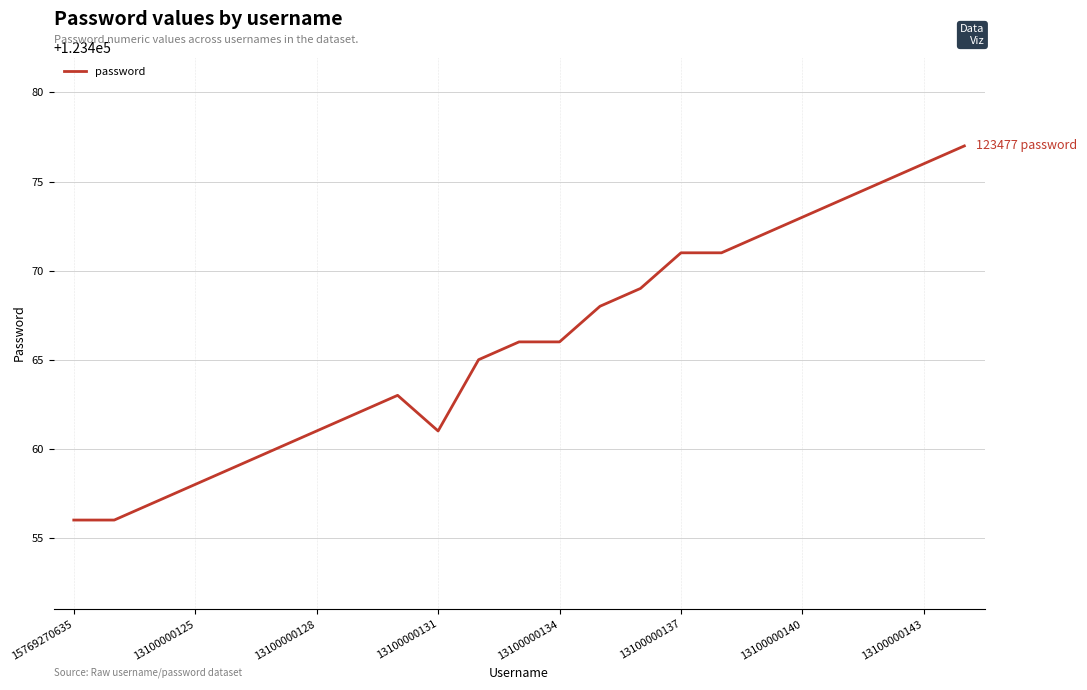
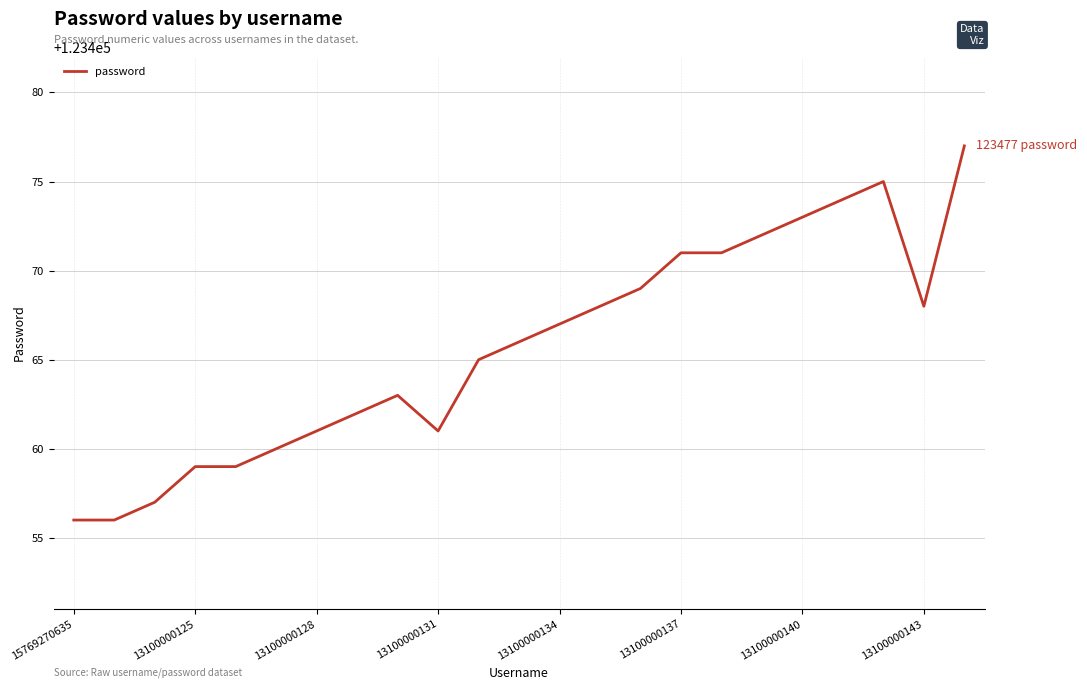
13100000125: 123458 -> 123459
13100000134: 123466 -> 123467
13100000143: 123476 -> 123468
